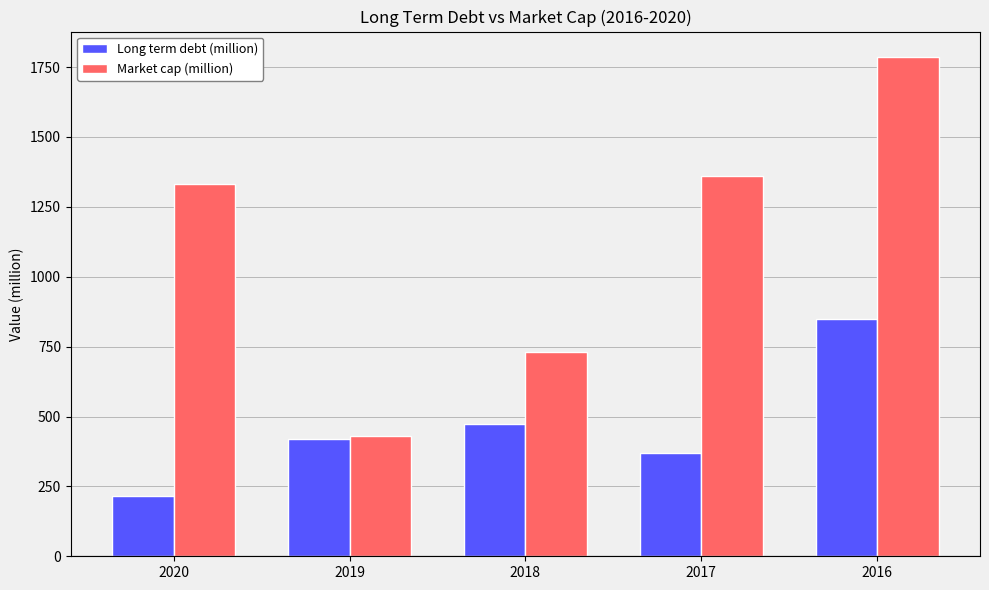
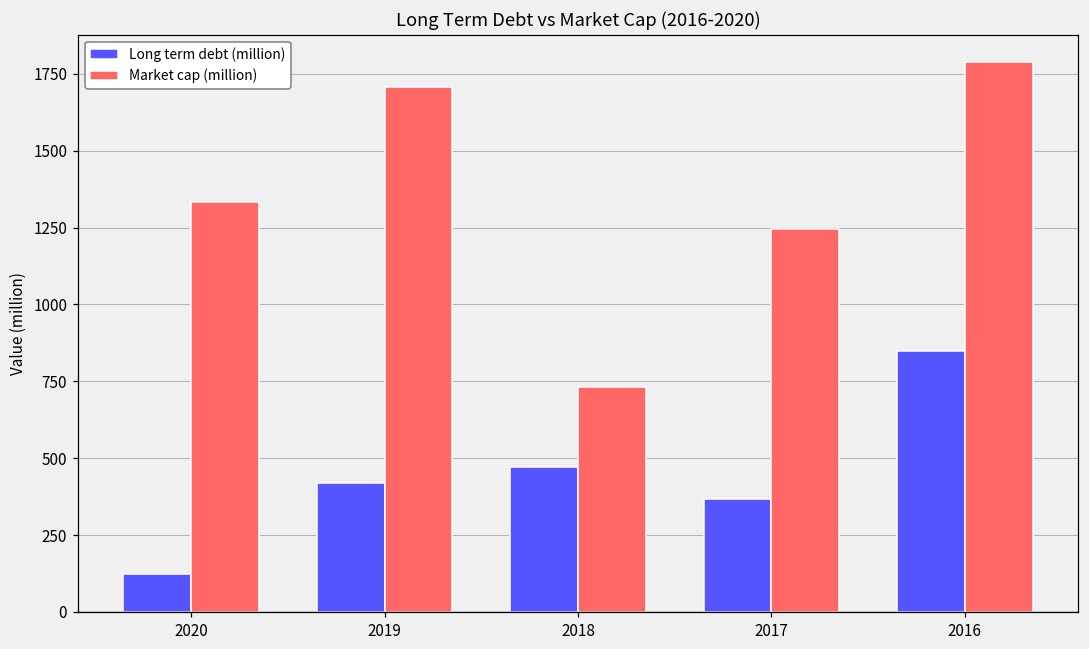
Long term debt (million), 2020: 220 -> 120
Market cap (million), 2019: 430 -> 1710
Market cap (million), 2017: 1360 -> 1240
